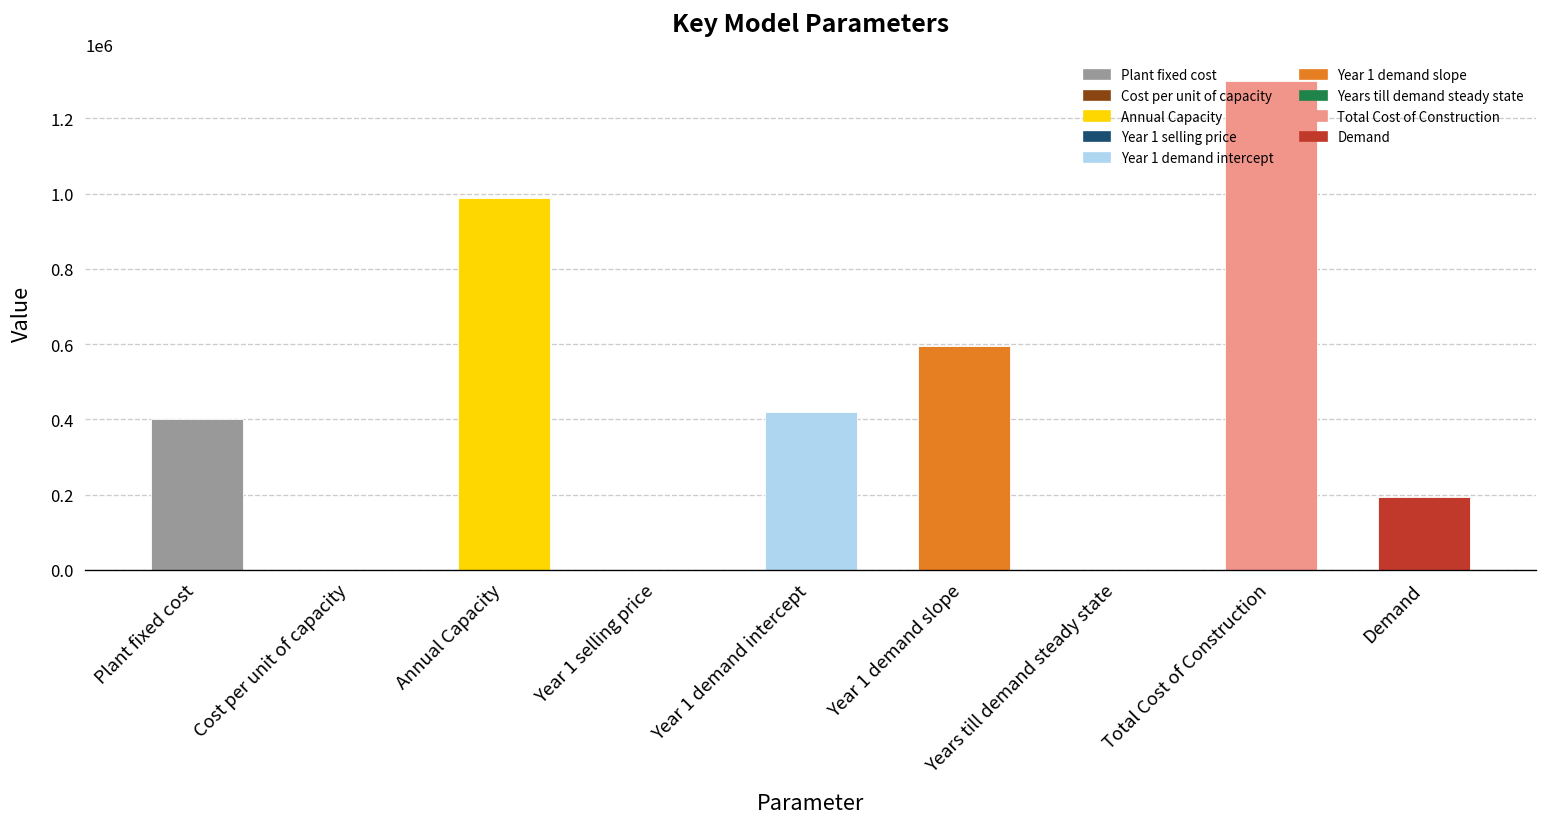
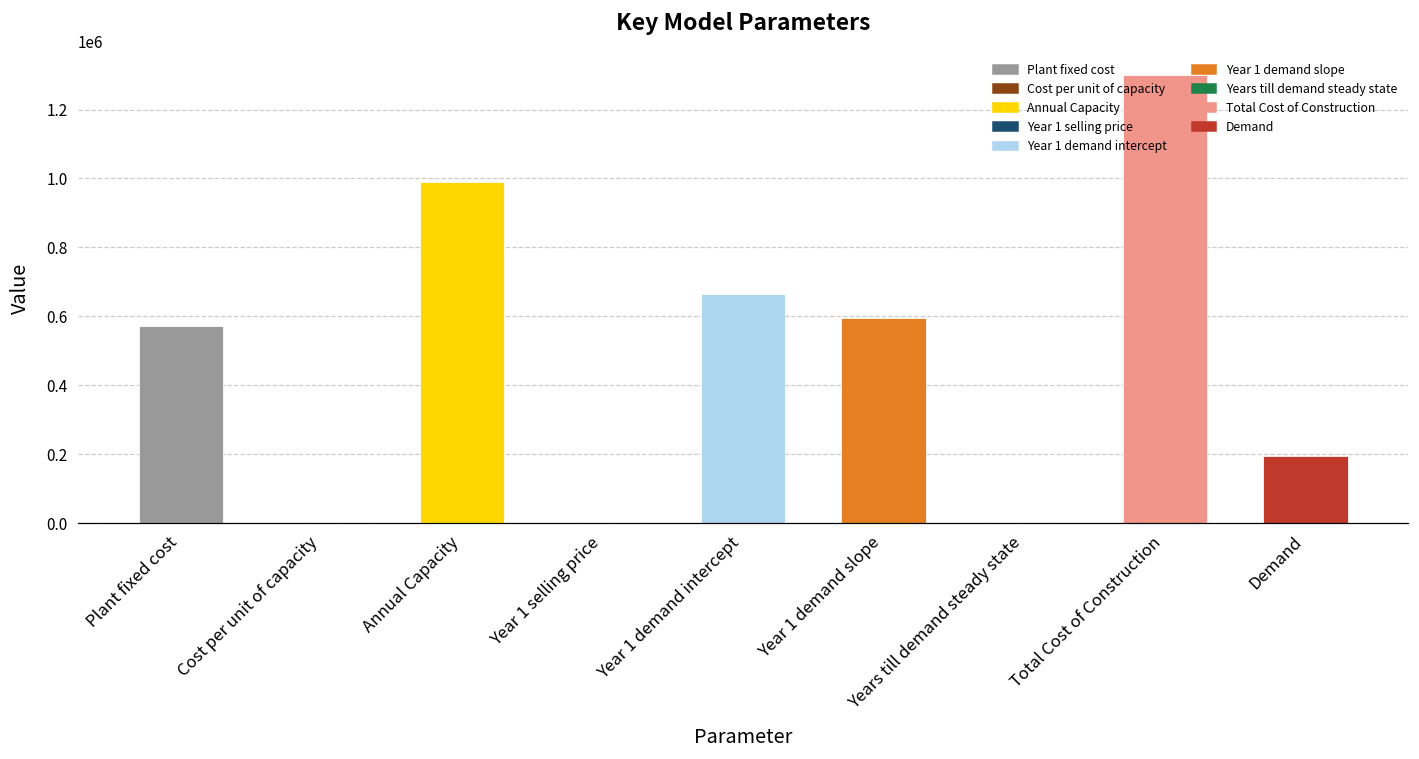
Plant fixed cost: 400000 -> 570000
Year 1 demand intercept: 420000 -> 670000
